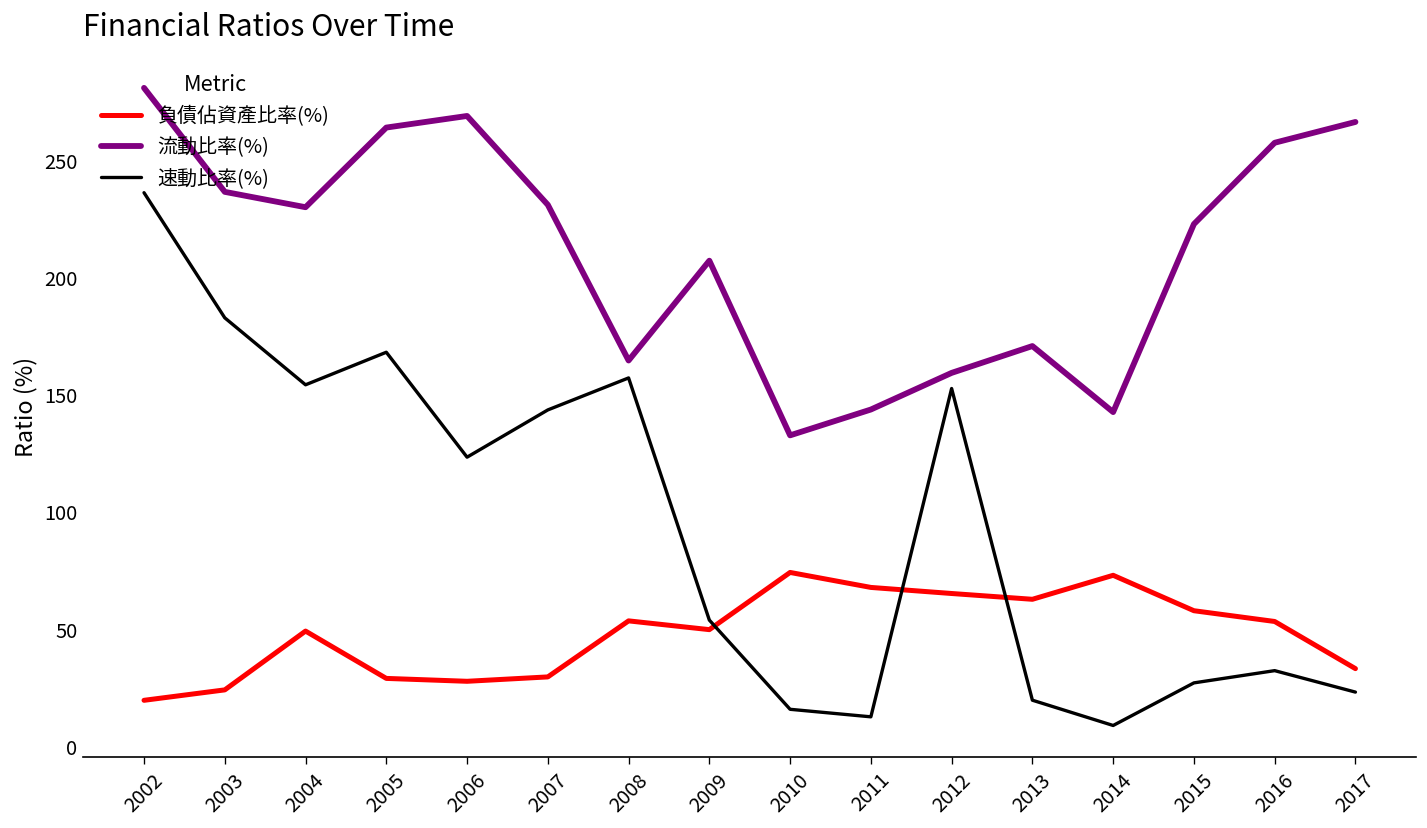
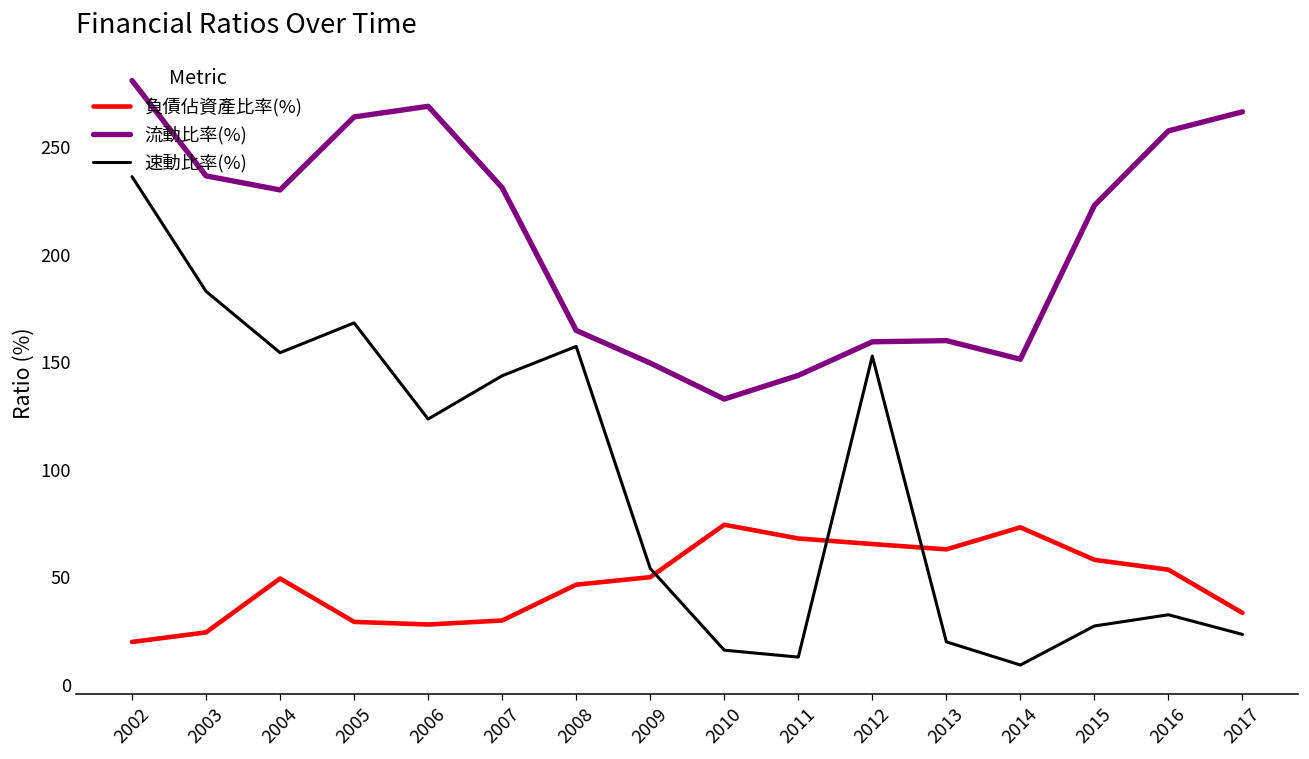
負債佔資產比率(%), 2008: 54 -> 47
流動比率(%), 2009: 207 -> 150
流動比率(%), 2013: 171 -> 160
流動比率(%), 2014: 143 -> 151
